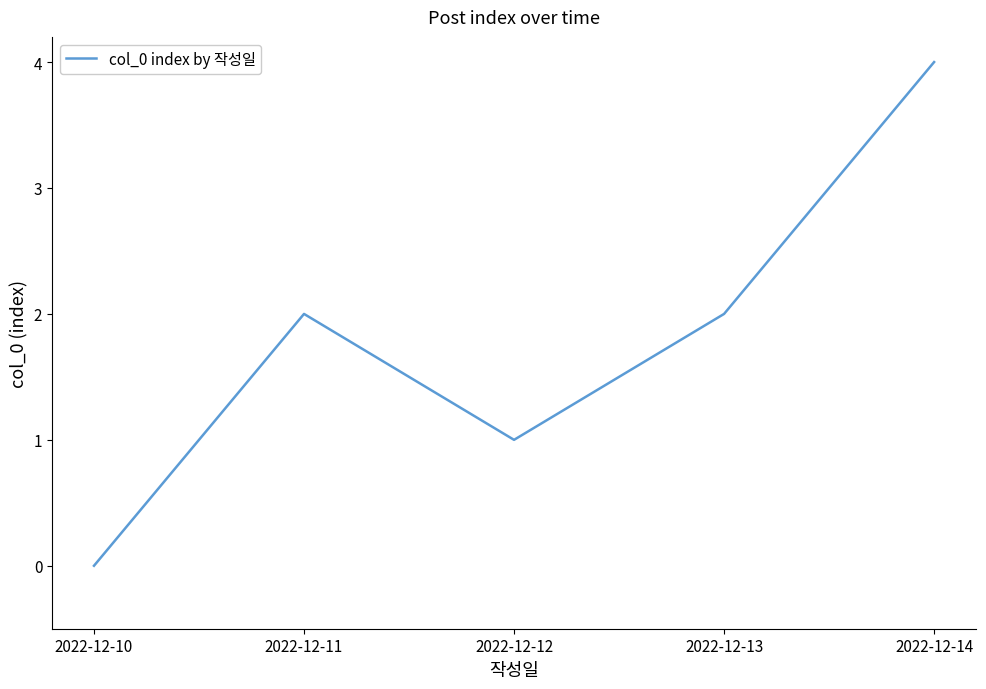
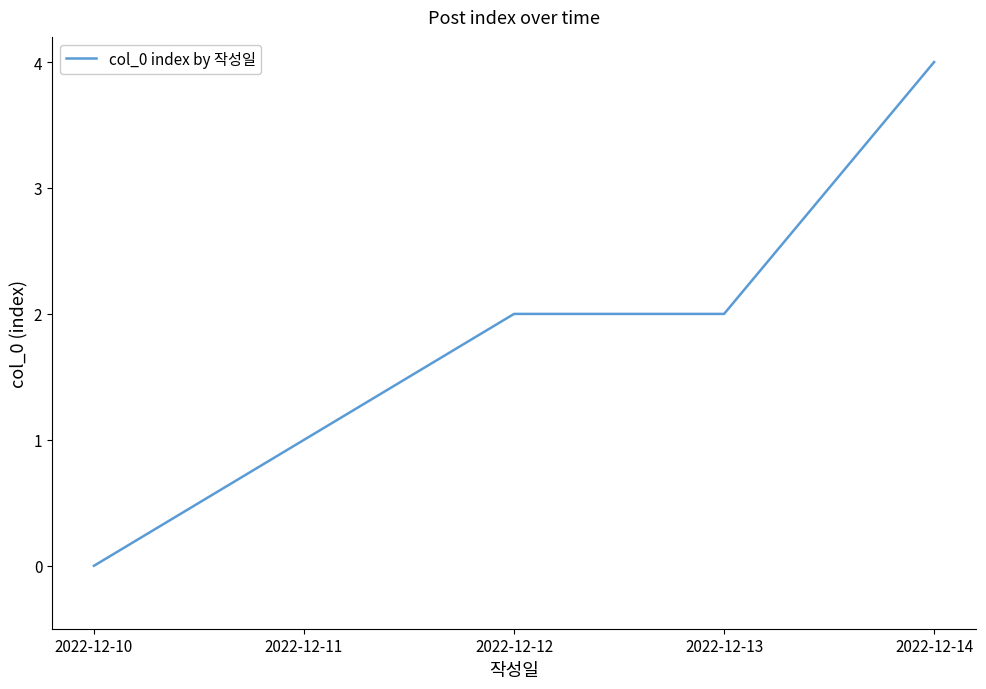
2022-12-11: 2 -> 1
2022-12-12: 1 -> 2
